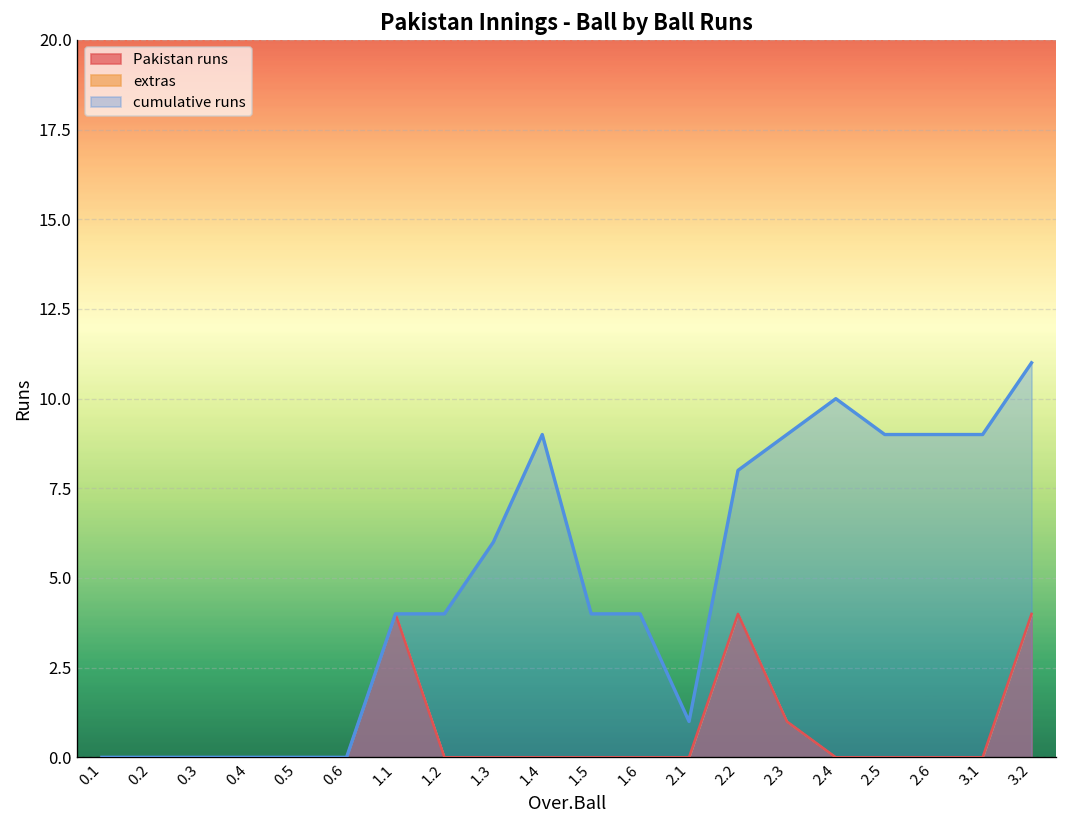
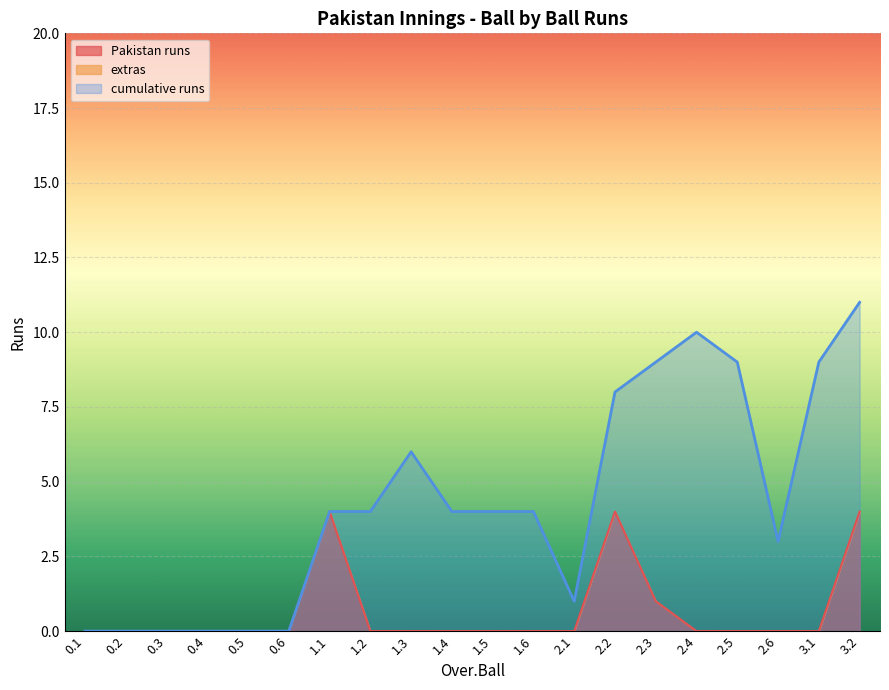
cumulative runs, 1.4: 9 -> 4
cumulative runs, 2.6: 9 -> 3
